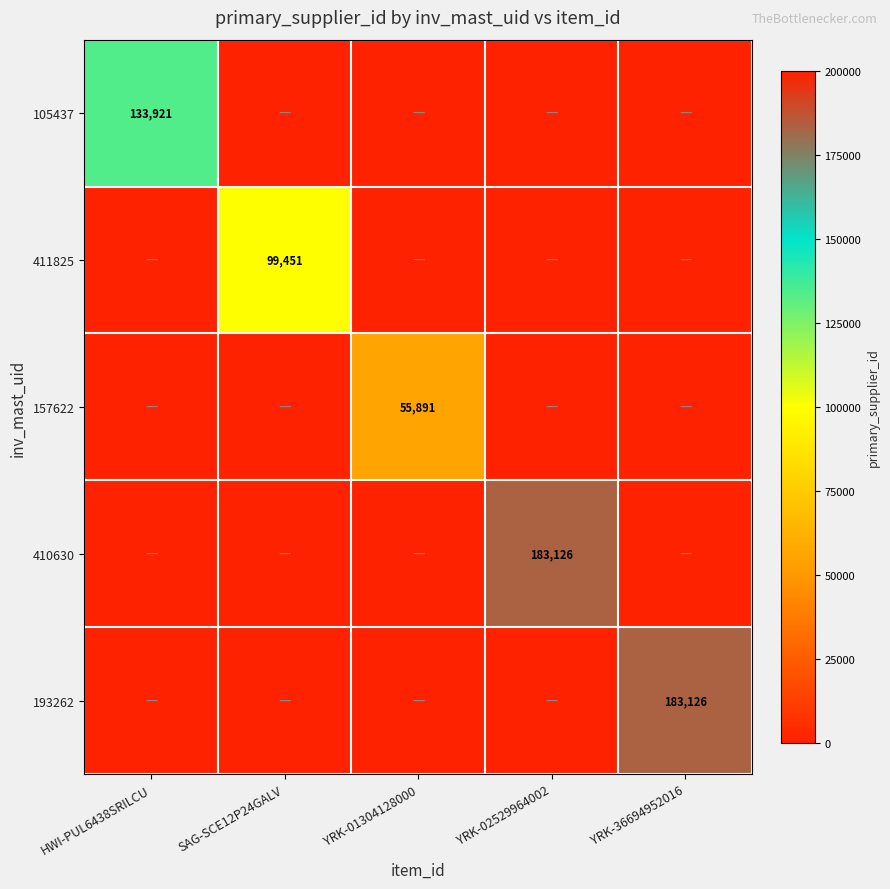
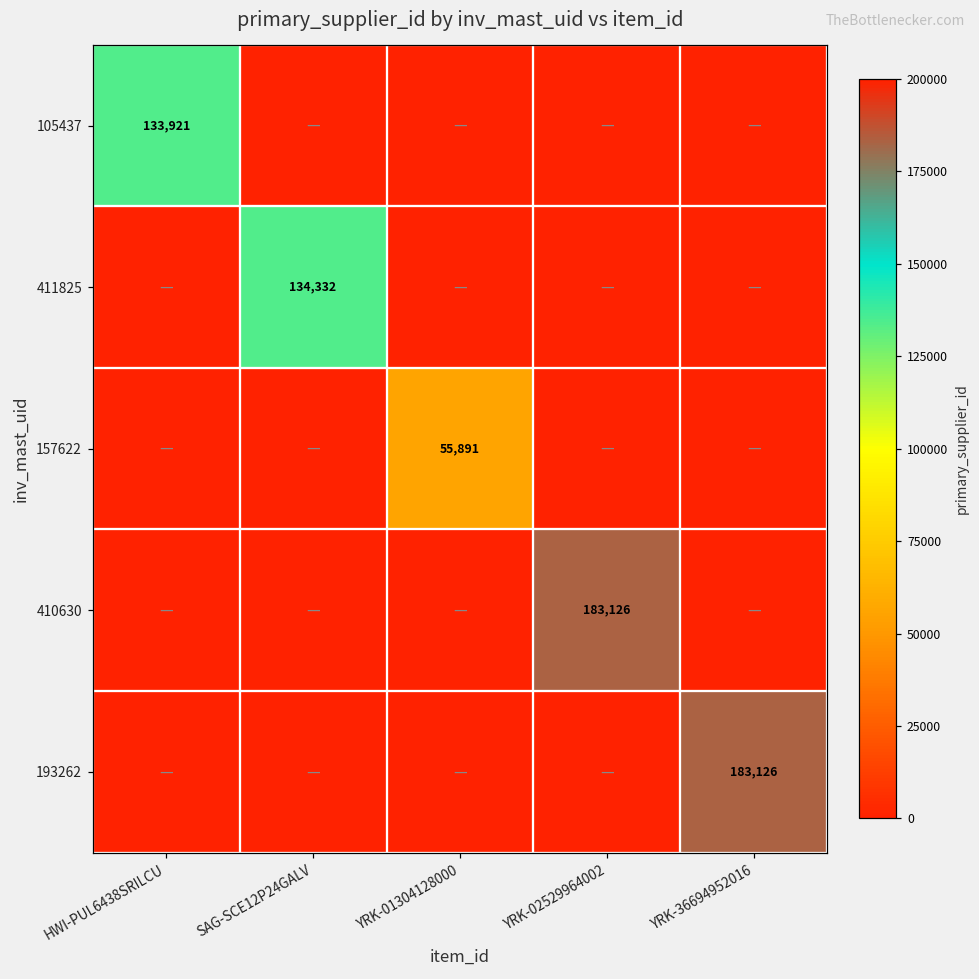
411825, SAG-SCE12P24GALV: 99,451 -> 134,332
